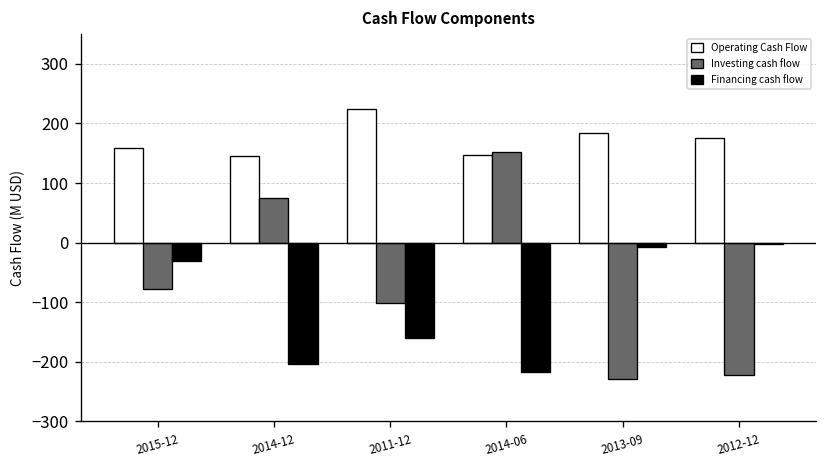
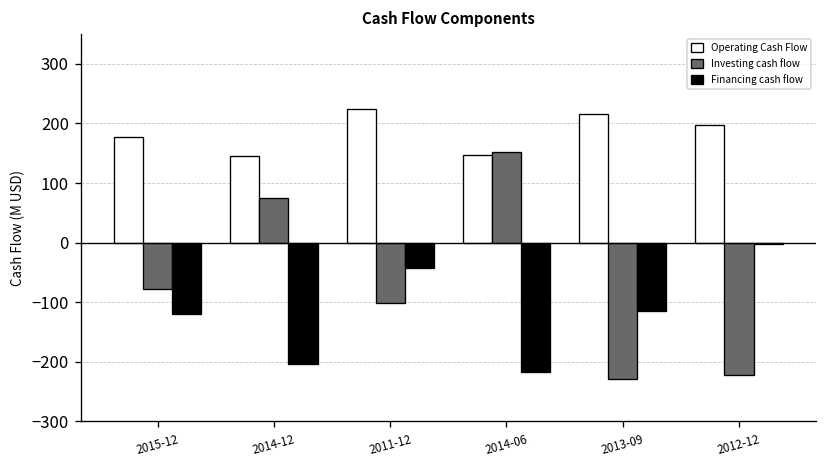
Operating Cash Flow, 2015-12: 160 -> 180
Financing cash flow, 2015-12: -30 -> -120
Financing cash flow, 2011-12: -160 -> -40
Operating Cash Flow, 2013-09: 180 -> 220
Financing cash flow, 2013-09: -10 -> -110
Operating Cash Flow, 2012-12: 170 -> 200
